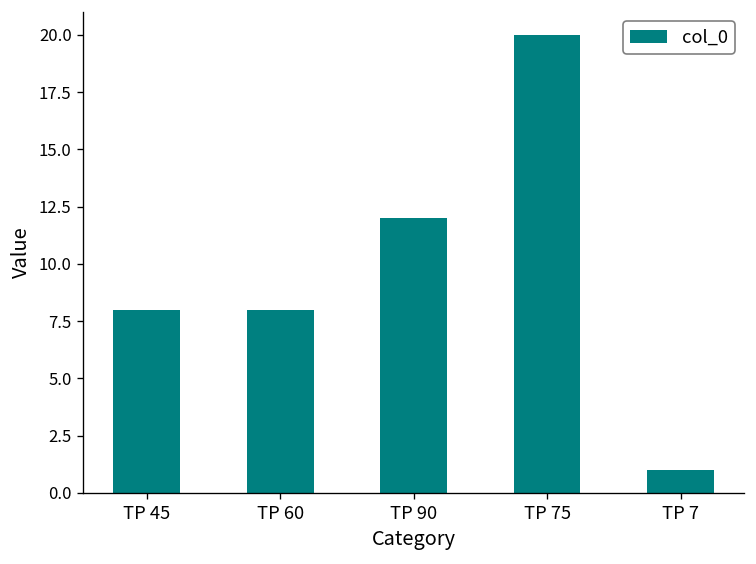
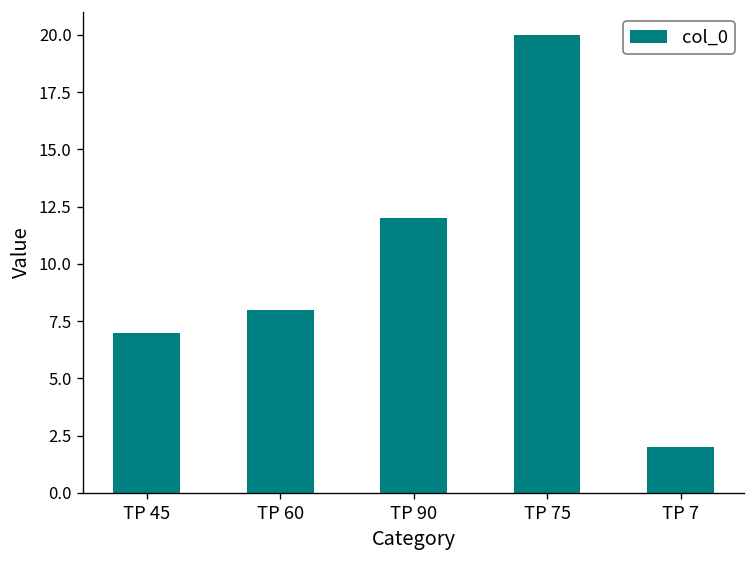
TP 45: 8 -> 7
TP 7: 1 -> 2
